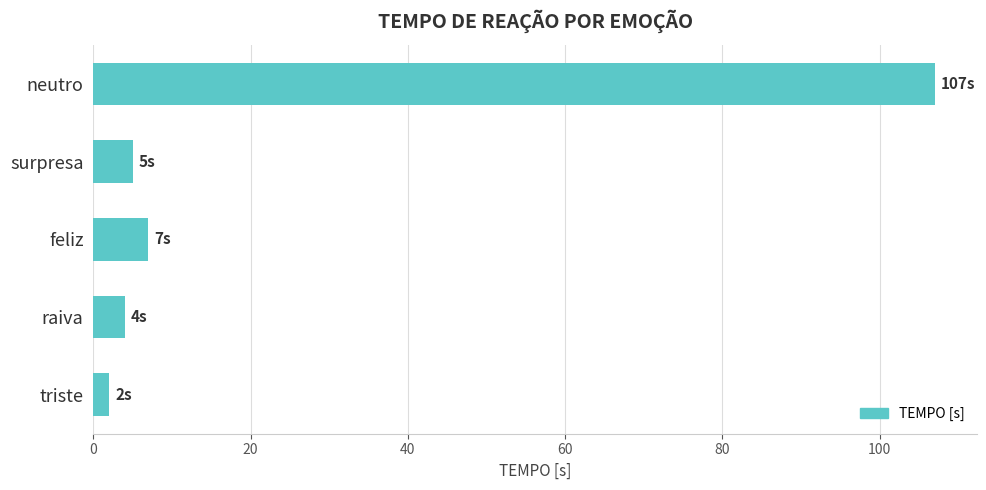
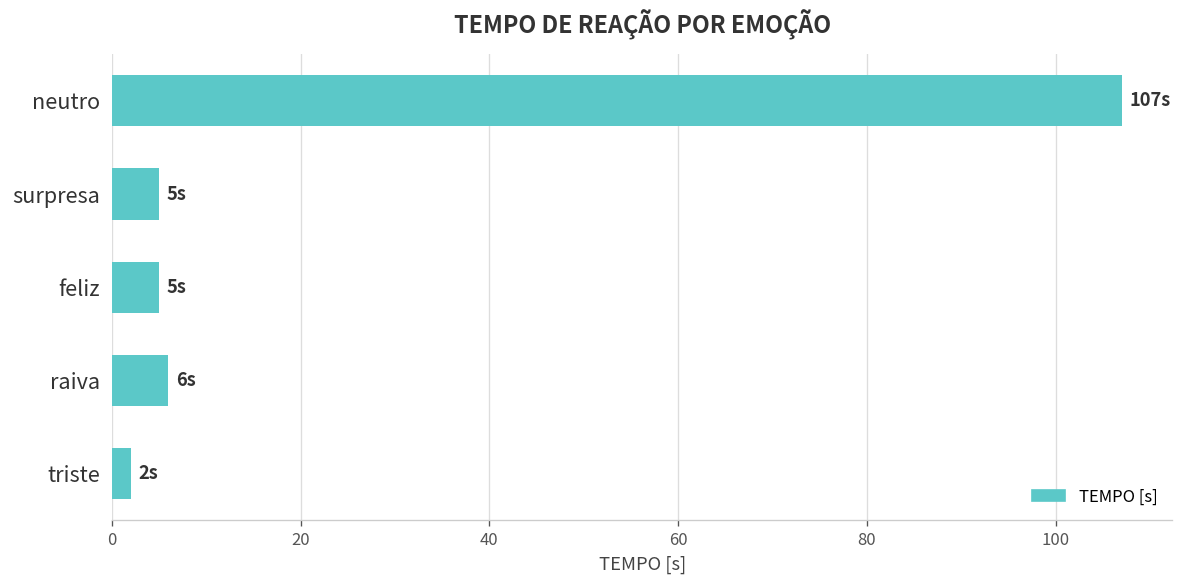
feliz: 7s -> 5s
raiva: 4s -> 6s
